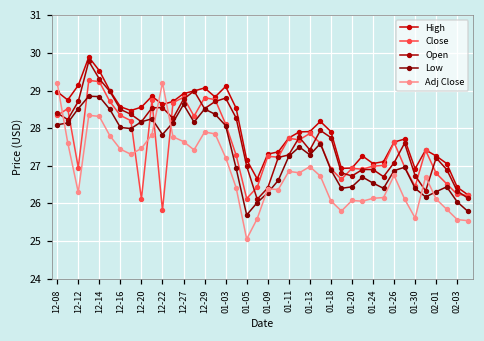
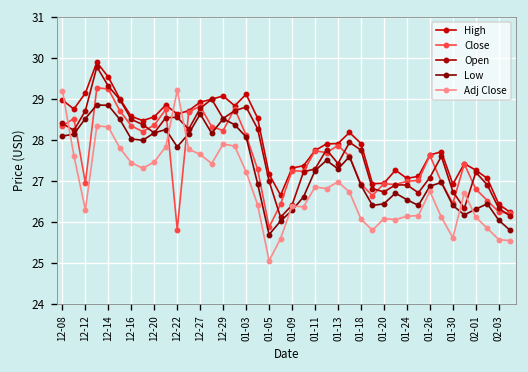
Close, 12-20: 26.1 -> 28.4
Close, 12-29: 28.8 -> 28.2
Close, 01-05: 26.1 -> 25.9
